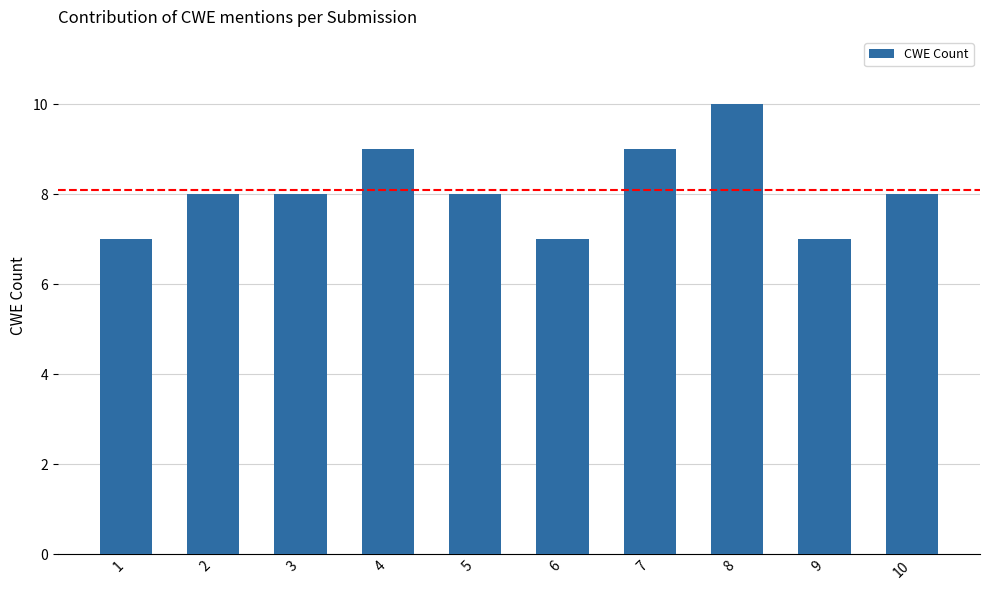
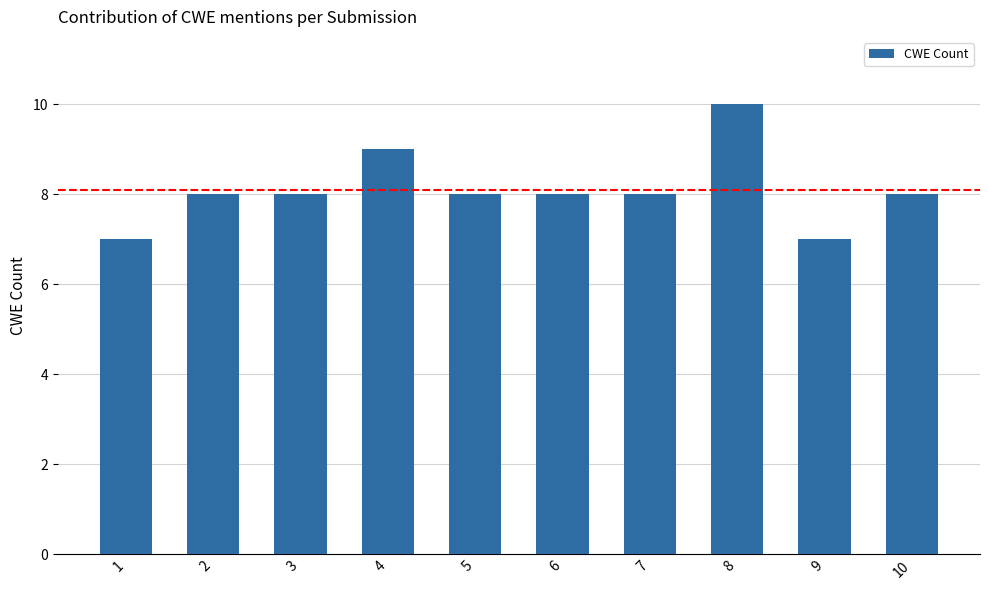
6: 7 -> 8
7: 9 -> 8
